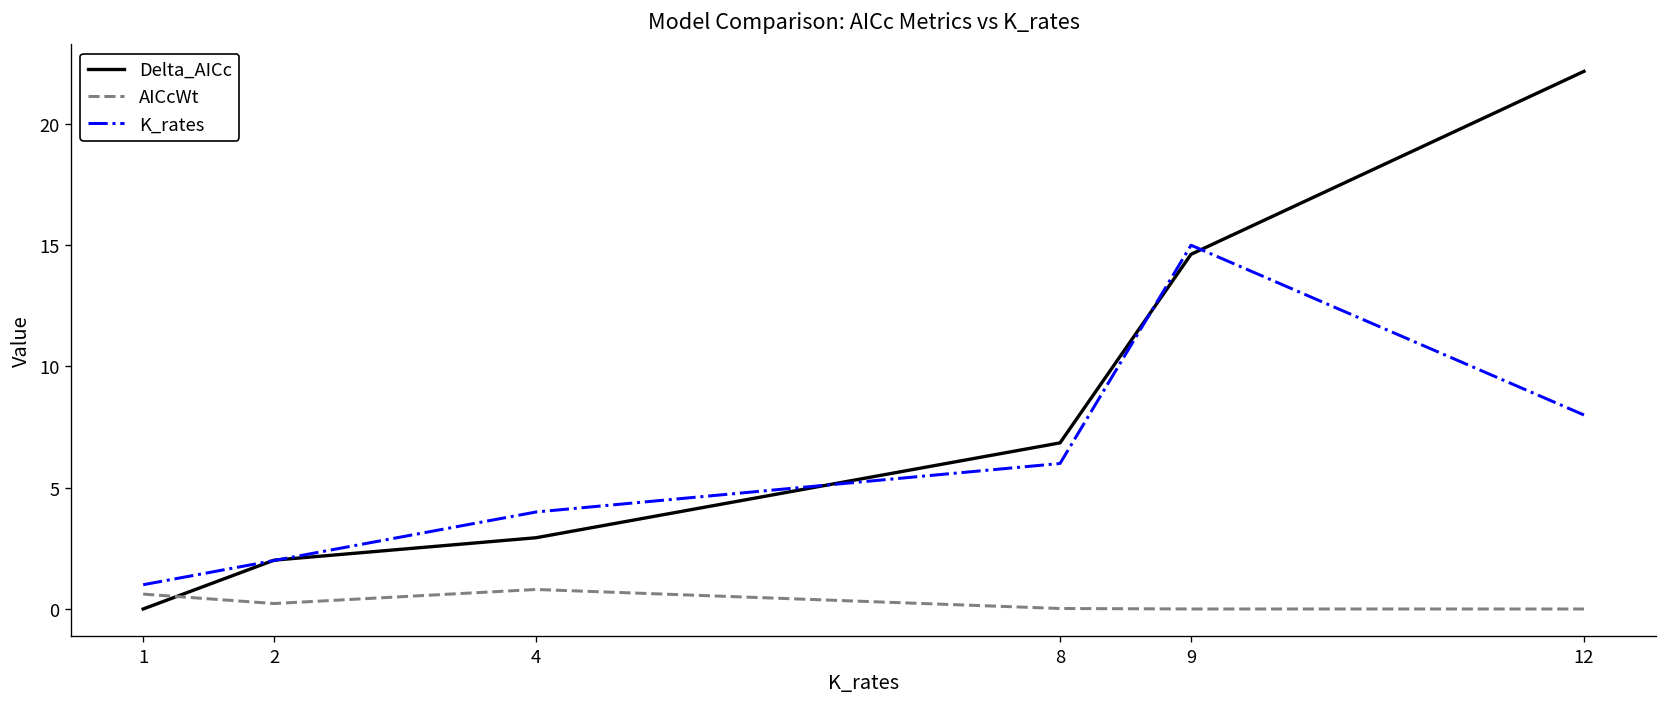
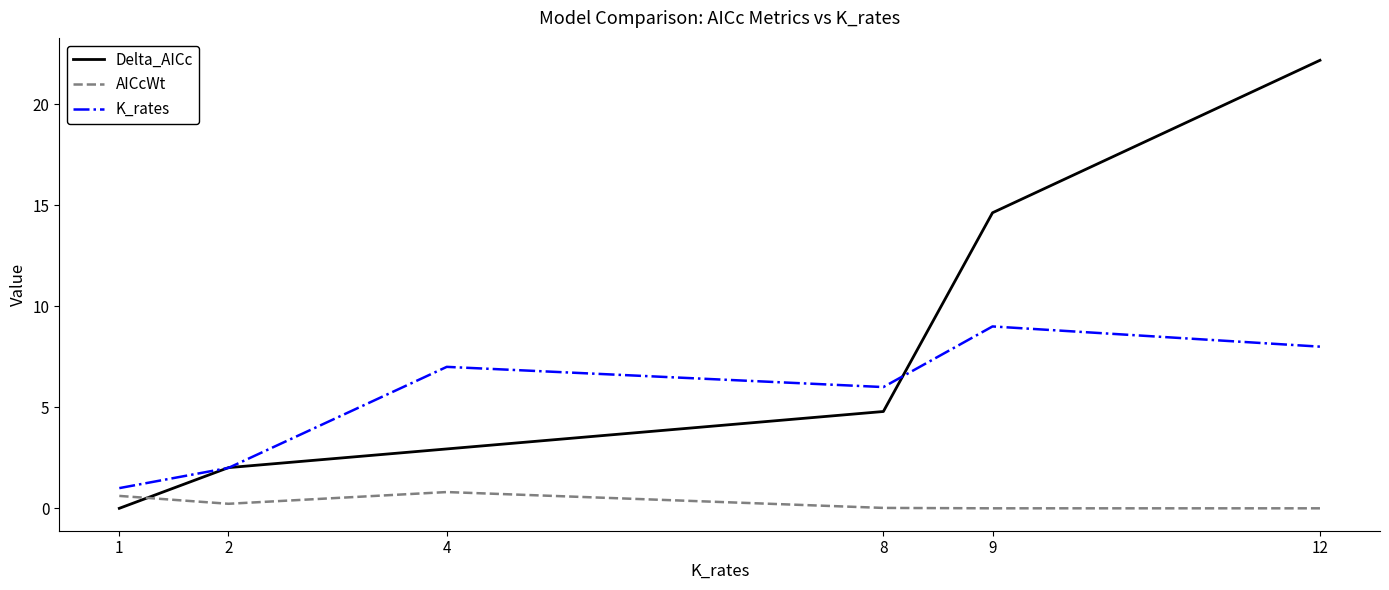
K_rates, 4: 4 -> 7
Delta_AICc, 8: 6.8 -> 4.8
K_rates, 9: 15 -> 9
